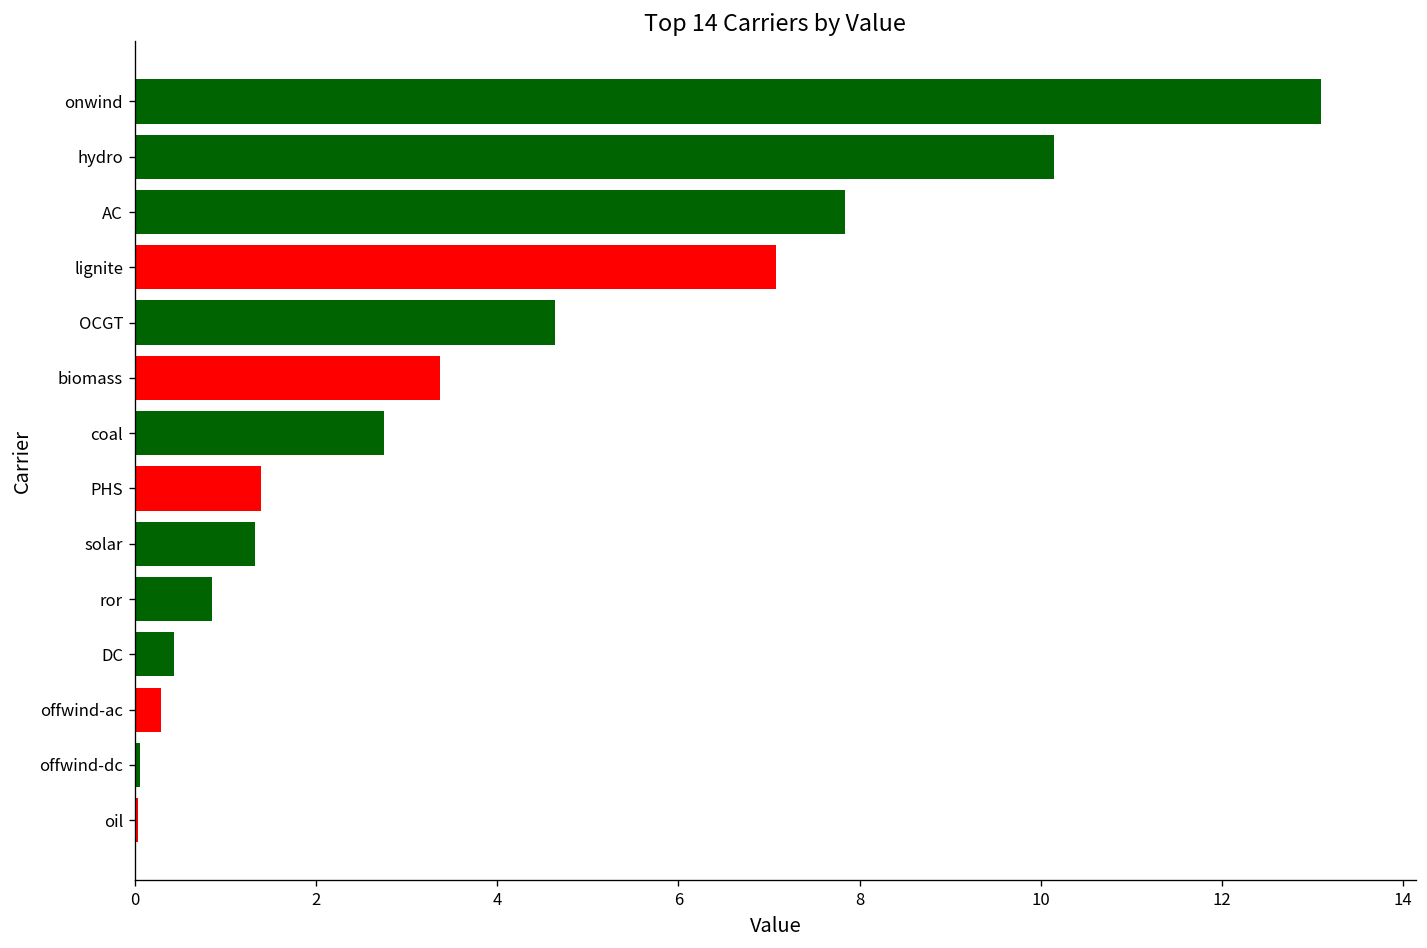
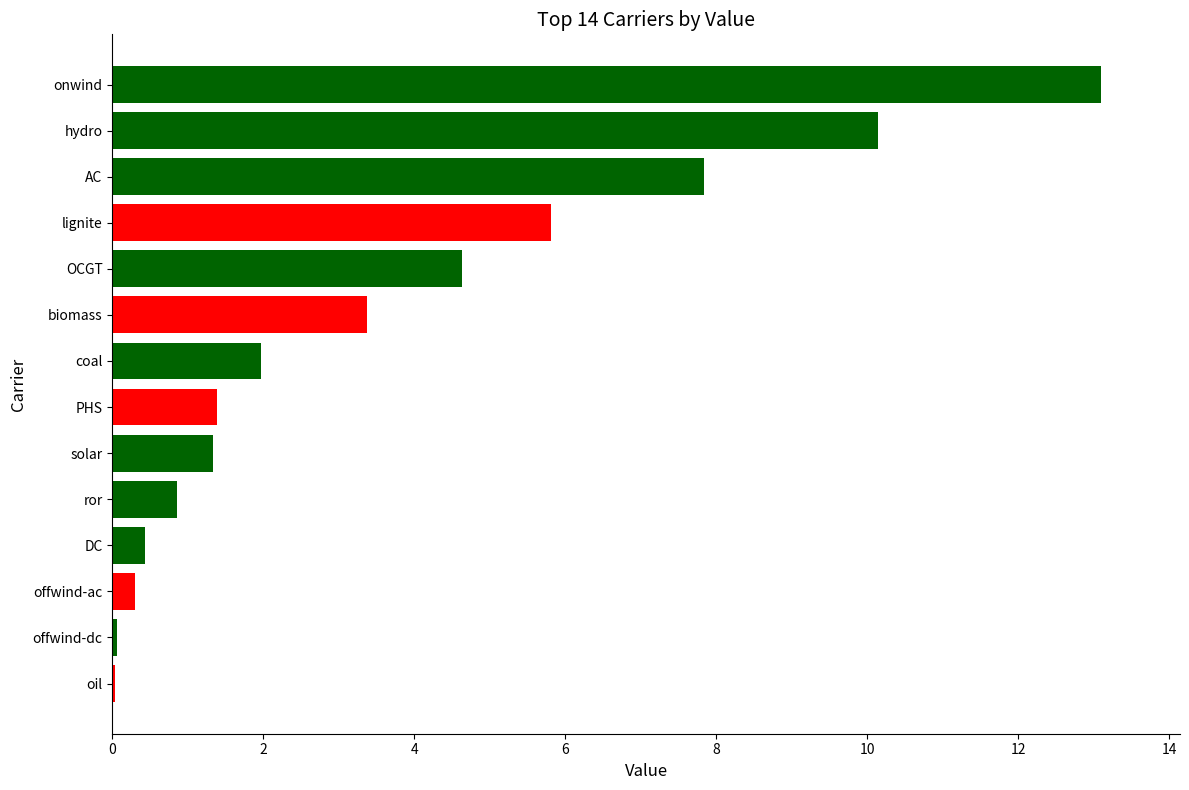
lignite: 7.1 -> 5.8
coal: 2.8 -> 2.0
